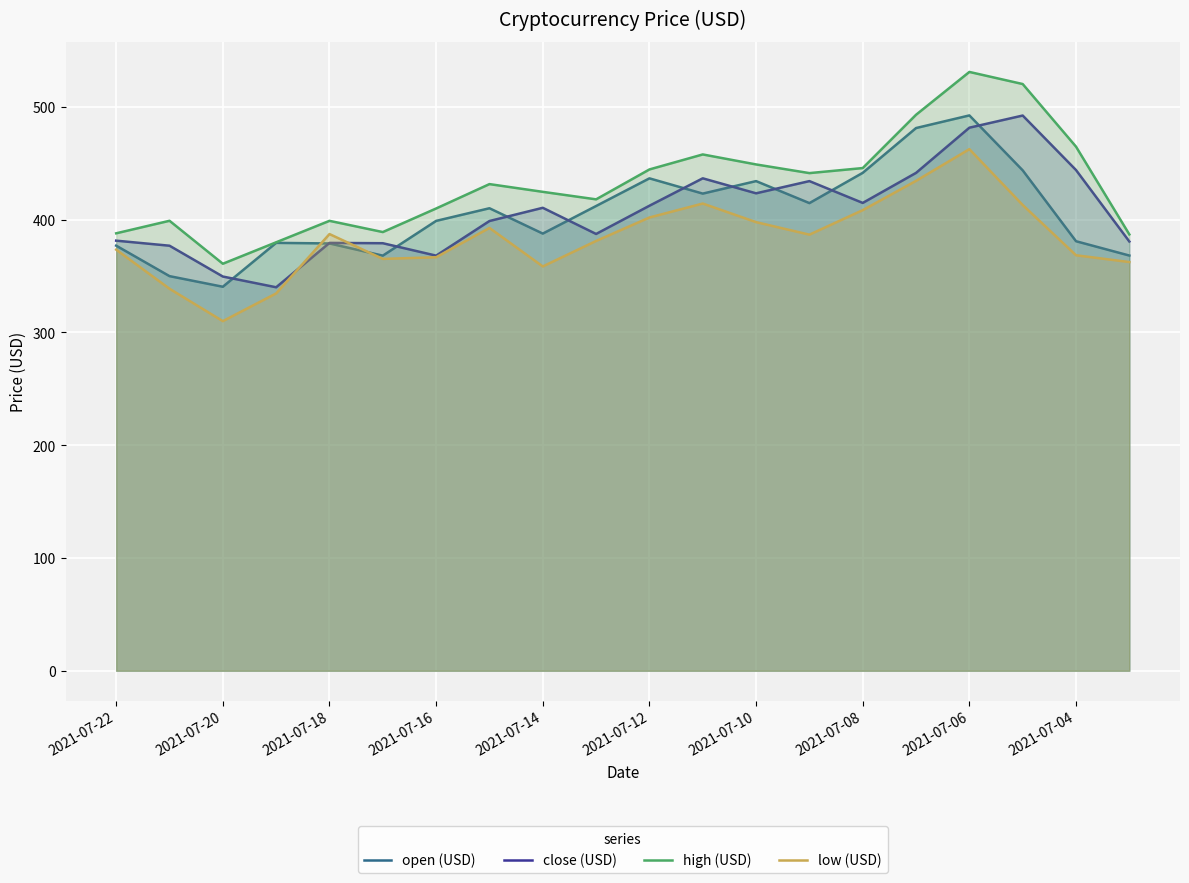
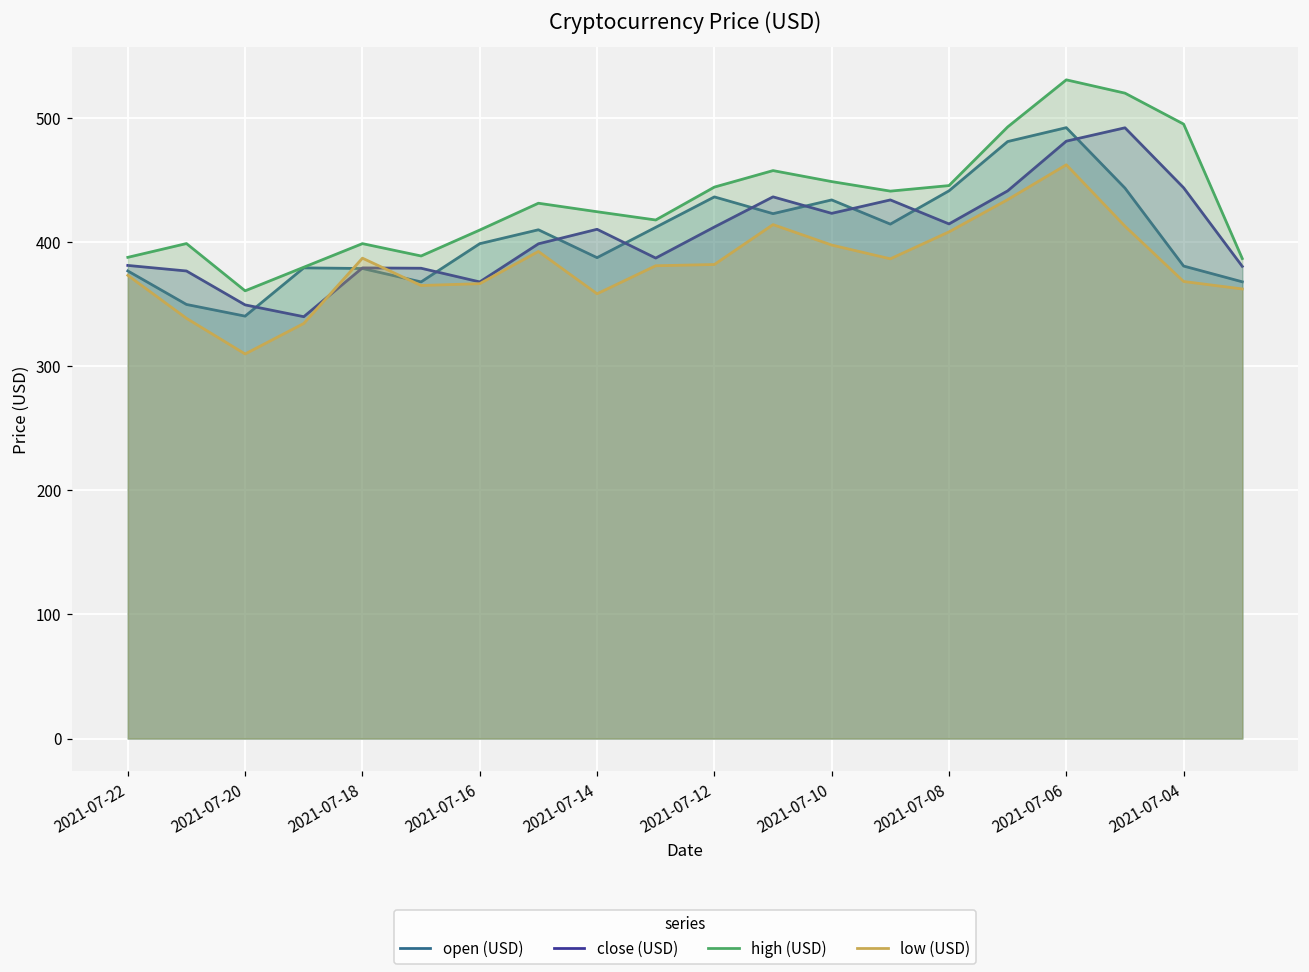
low (USD), 2021-07-12: 402 -> 382
high (USD), 2021-07-04: 465 -> 495
